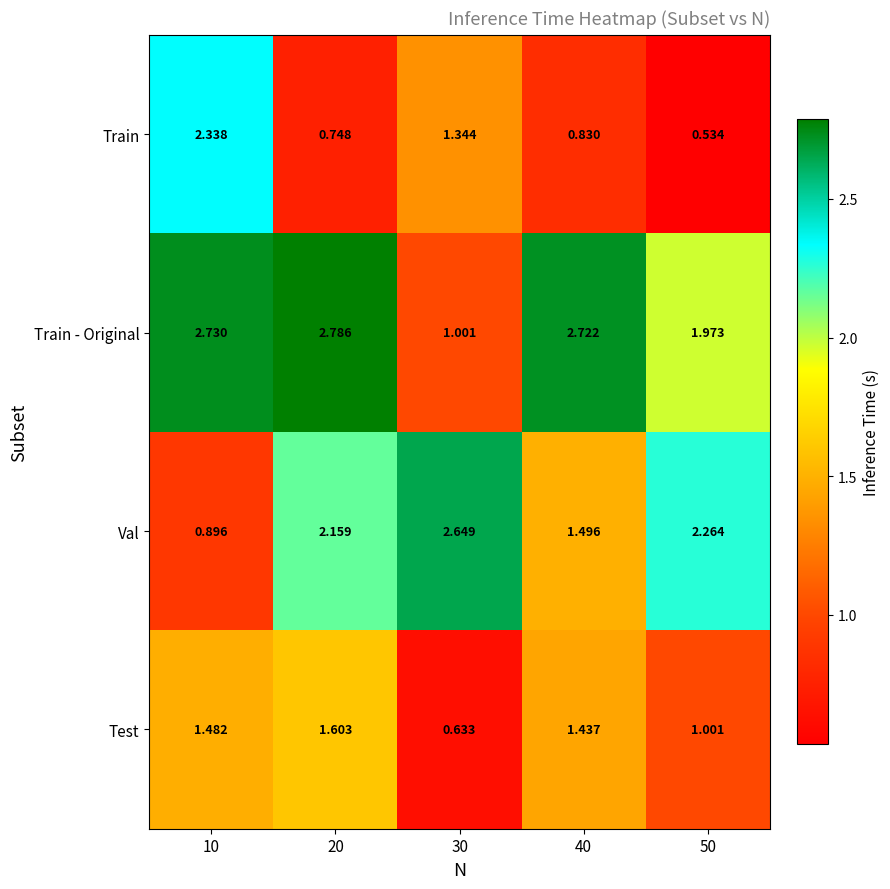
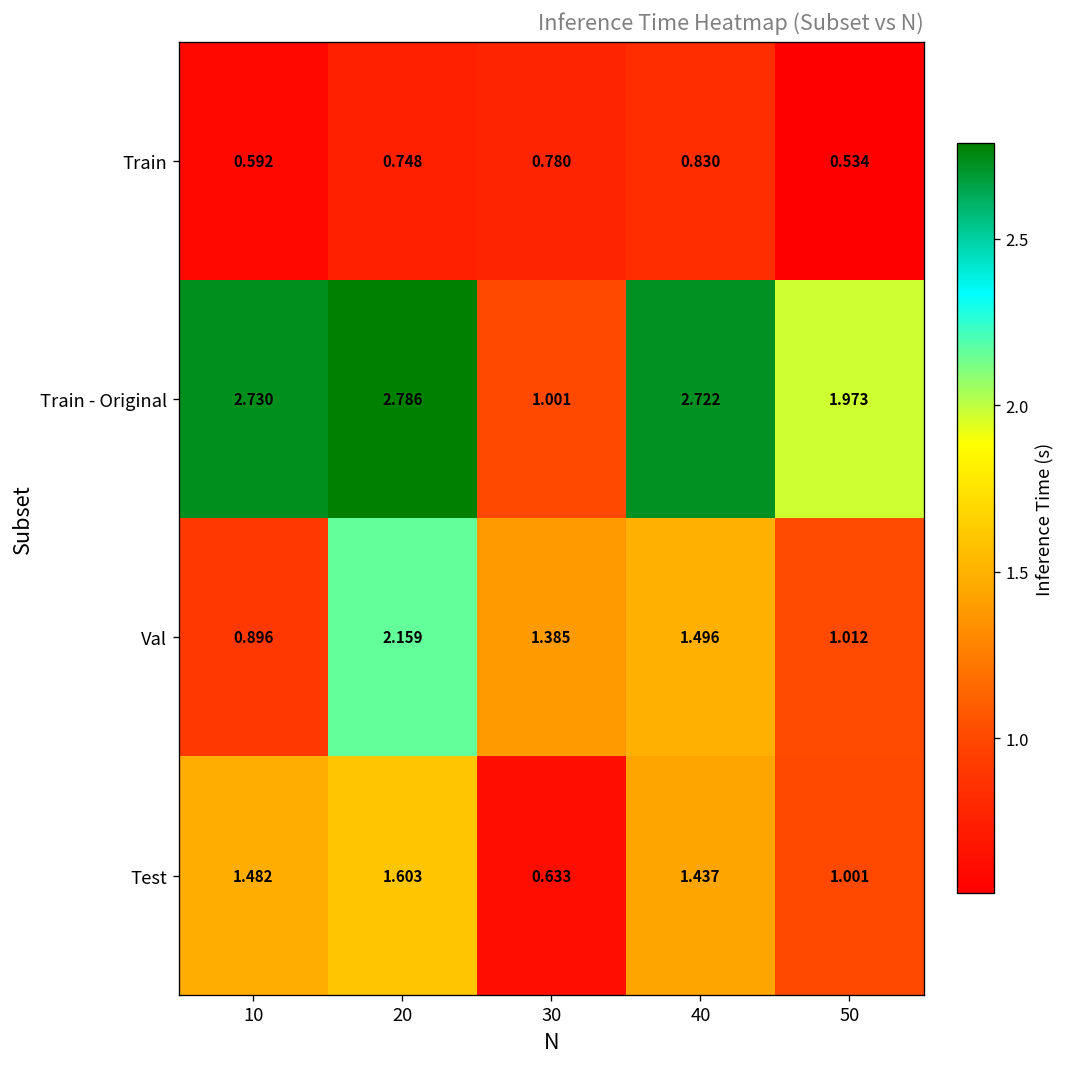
Train, 10: 2.338 -> 0.592
Train, 30: 1.344 -> 0.780
Val, 30: 2.649 -> 1.385
Val, 50: 2.264 -> 1.012
